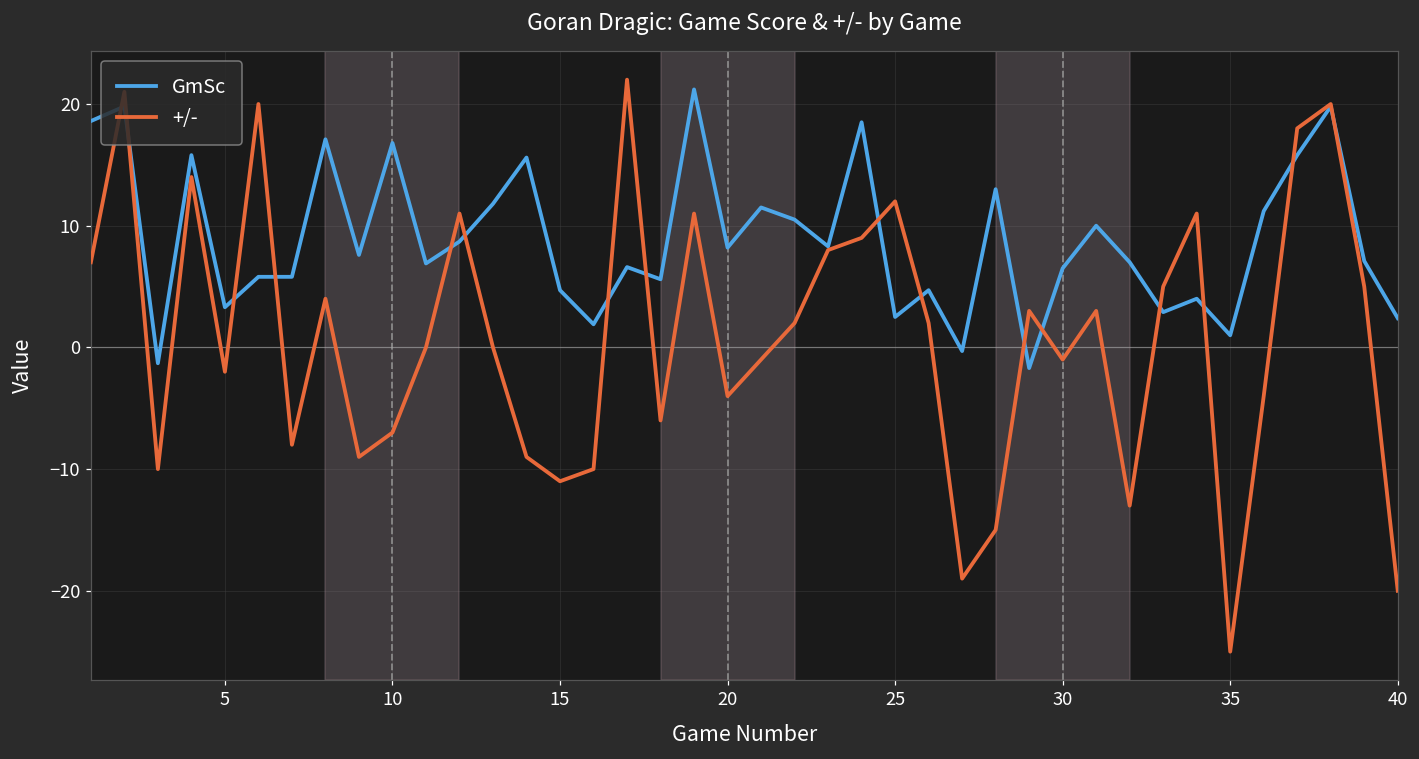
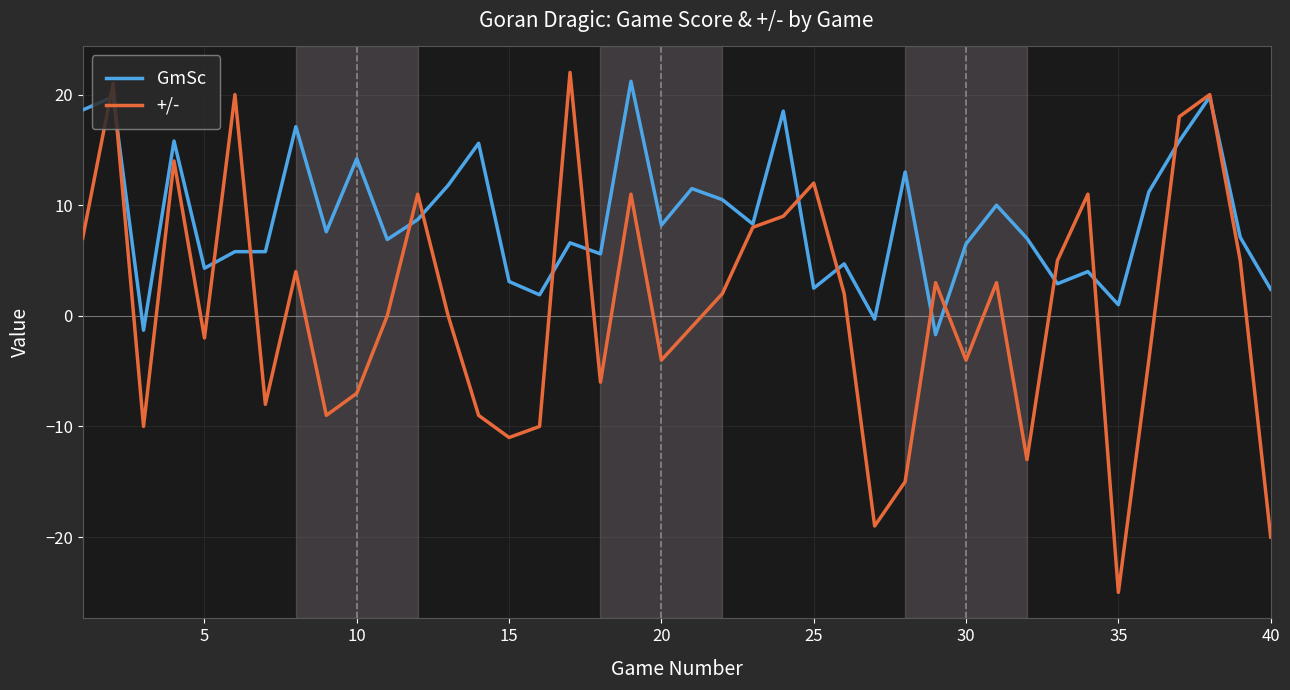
GmSc, 5: 3.3 -> 4.3
GmSc, 10: 16.8 -> 14.2
GmSc, 15: 4.7 -> 3.1
+/-, 30: -1 -> -4
